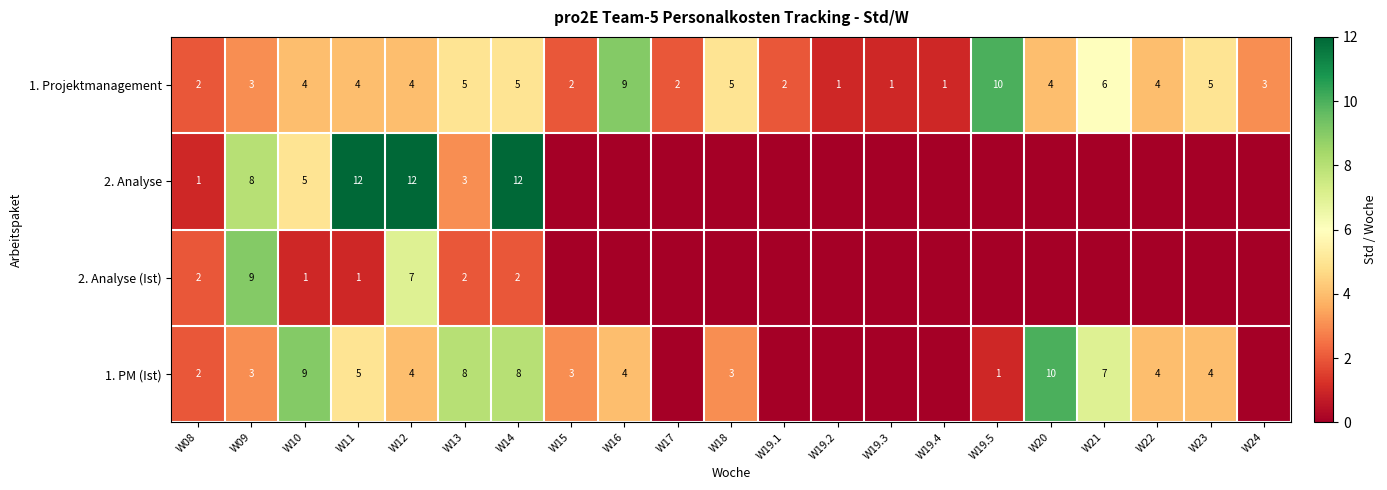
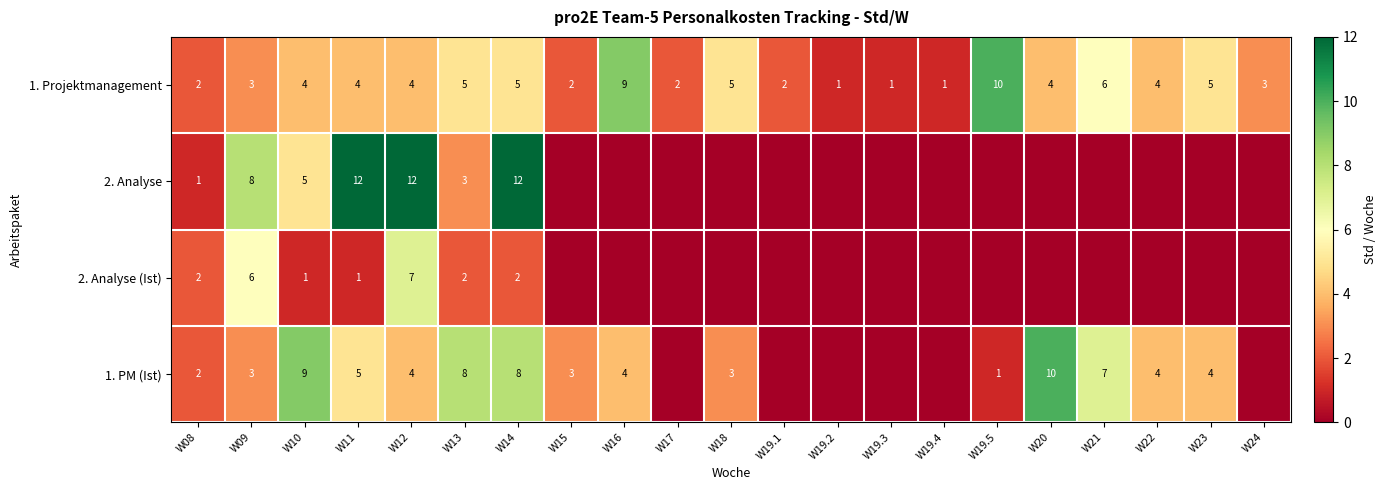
2. Analyse (Ist), W09: 9 -> 6
